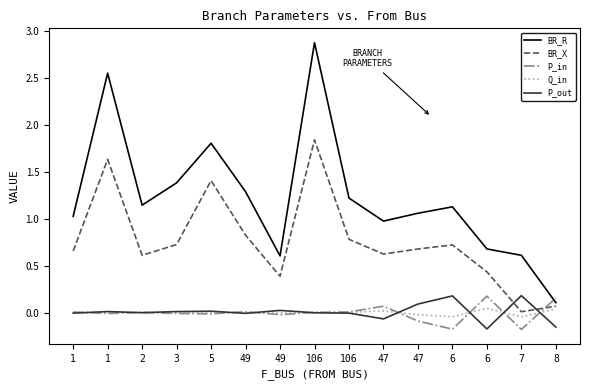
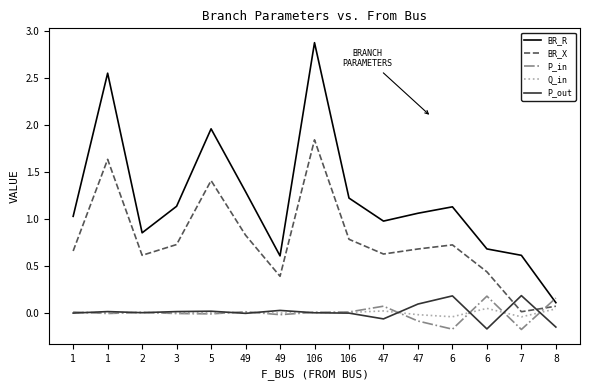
BR_R, 2: 1.1 -> 0.8
BR_R, 3: 1.4 -> 1.1
BR_R, 5: 1.8 -> 2.0
